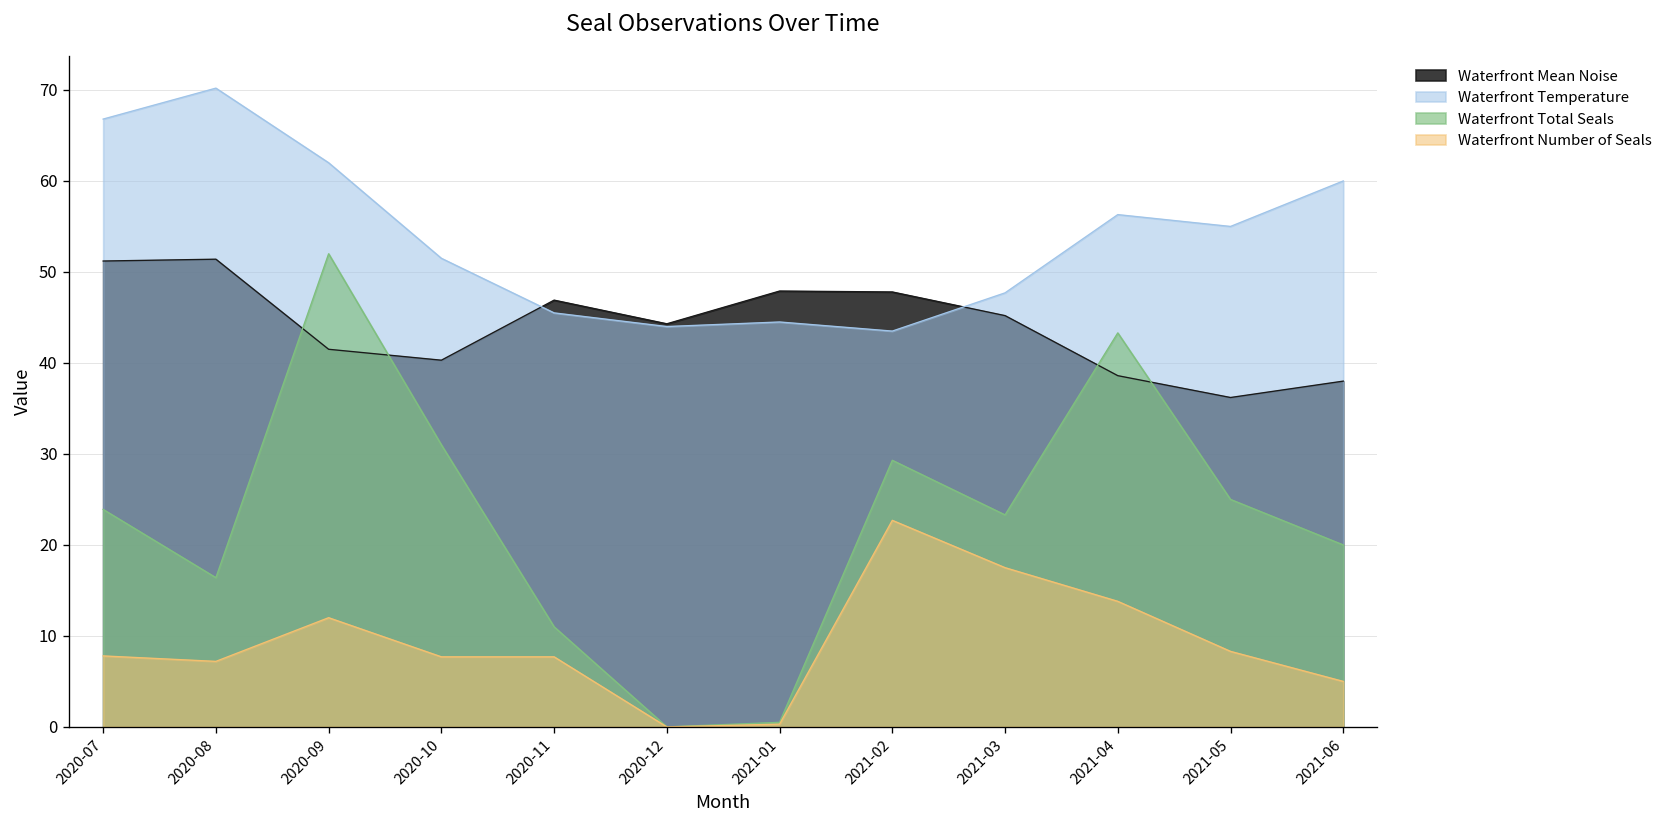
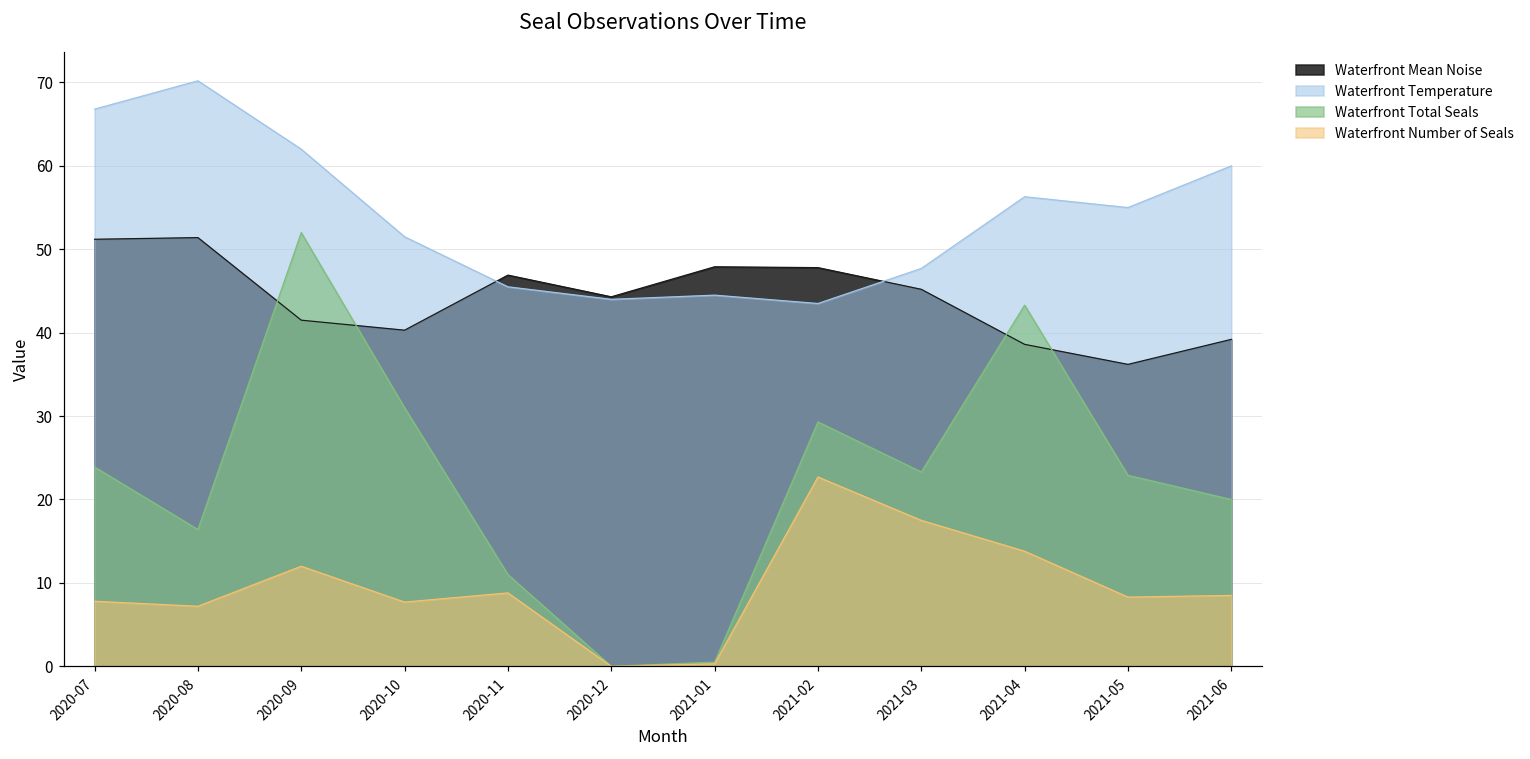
Waterfront Number of Seals, 2020-11: 8 -> 9
Waterfront Total Seals, 2021-05: 25 -> 23
Waterfront Mean Noise, 2021-06: 38 -> 39
Waterfront Number of Seals, 2021-06: 5 -> 9
